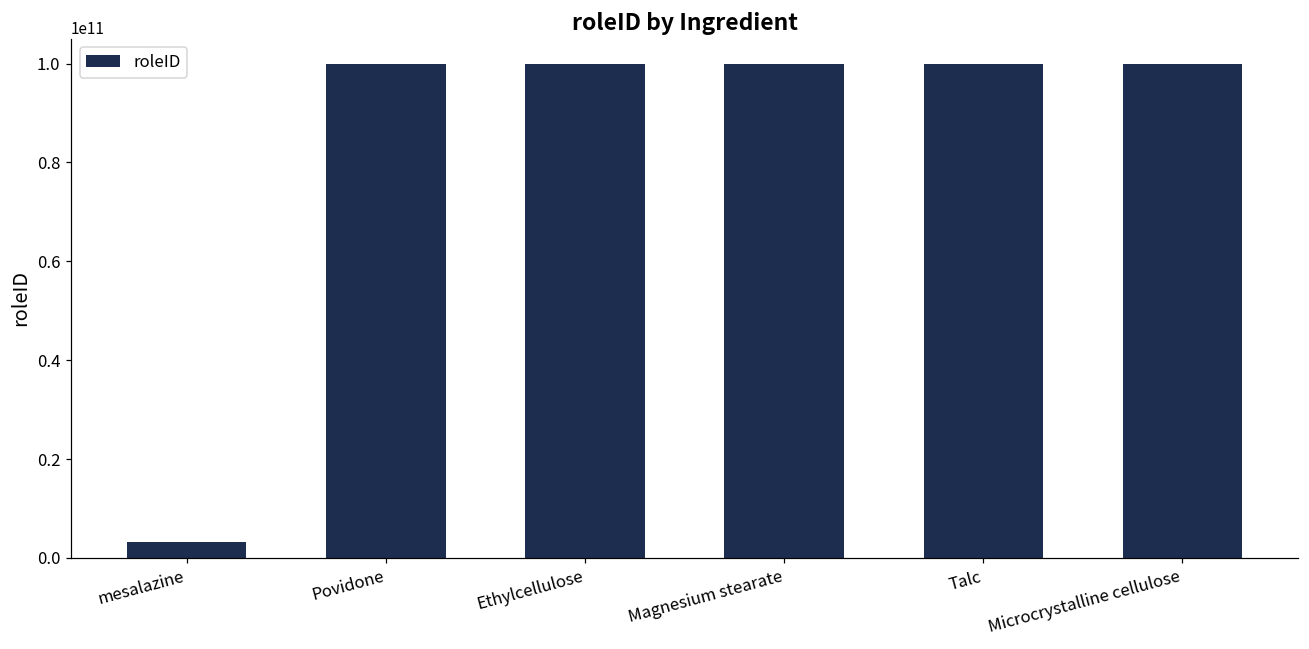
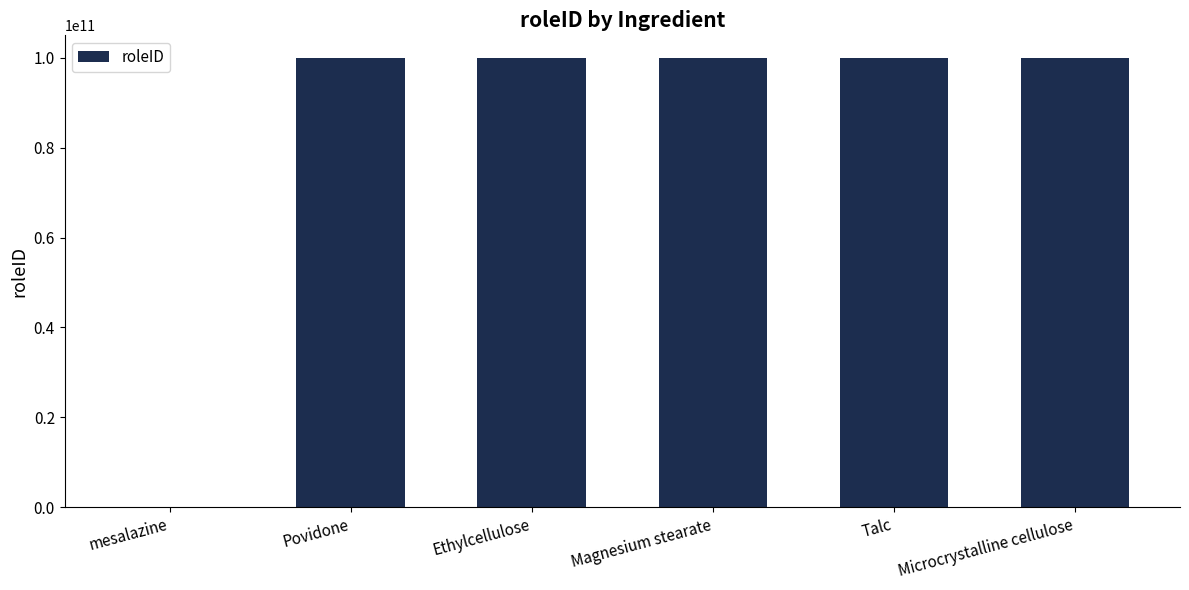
mesalazine: 3000000000 -> 0
